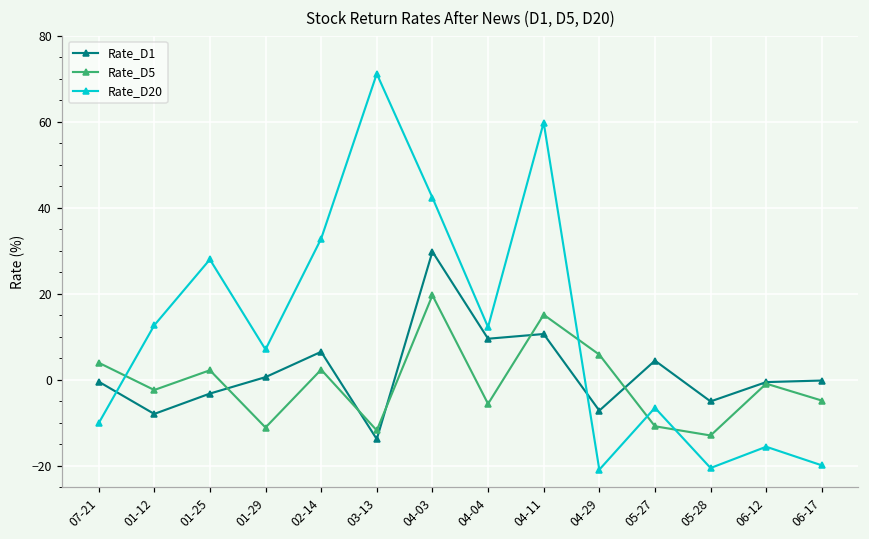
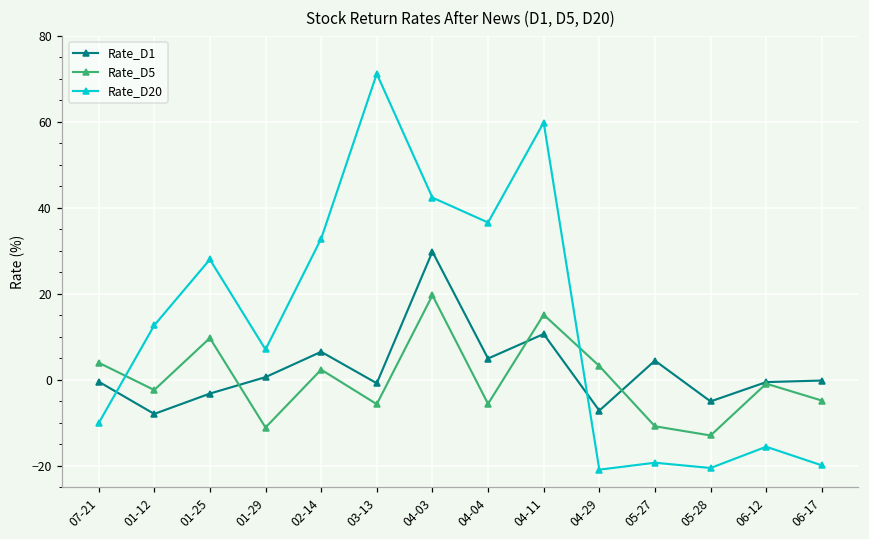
Rate_D5, 01-25: 2 -> 10
Rate_D1, 03-13: -14 -> -1
Rate_D5, 03-13: -12 -> -6
Rate_D1, 04-04: 10 -> 5
Rate_D20, 04-04: 12 -> 37
Rate_D5, 04-29: 6 -> 3
Rate_D20, 05-27: -7 -> -19
